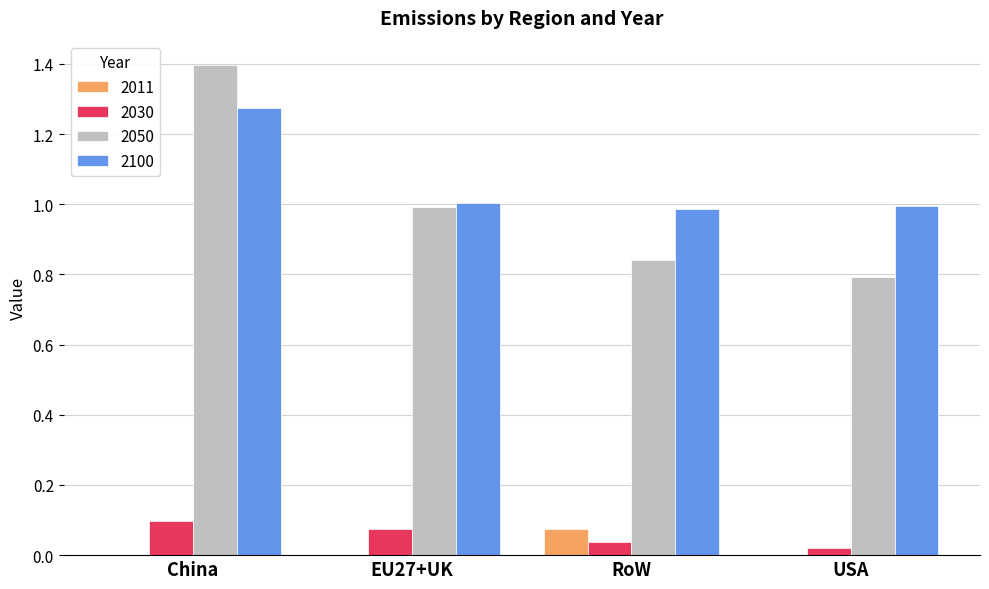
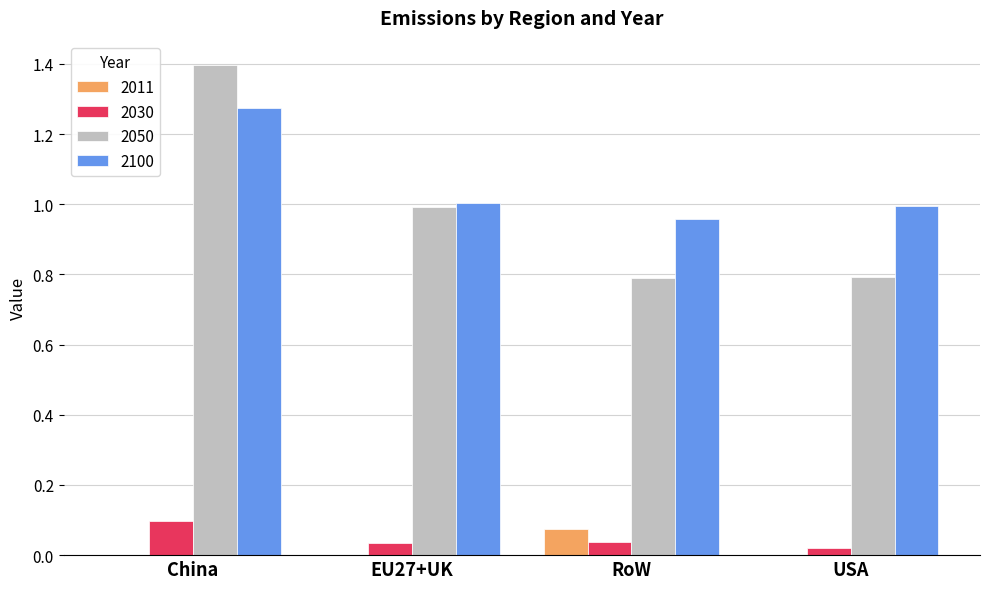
2030, EU27+UK: 0.07 -> 0.03
2050, RoW: 0.84 -> 0.79
2100, RoW: 0.99 -> 0.96
